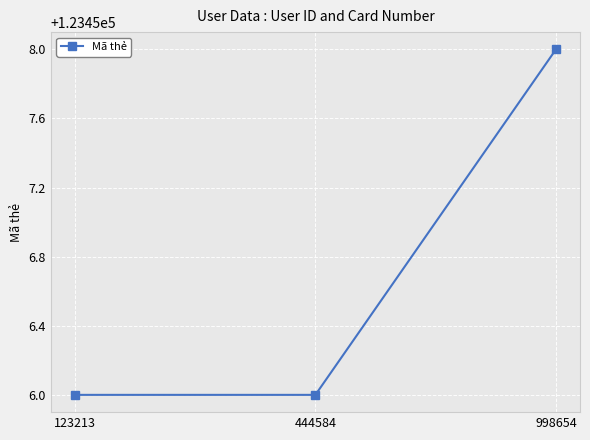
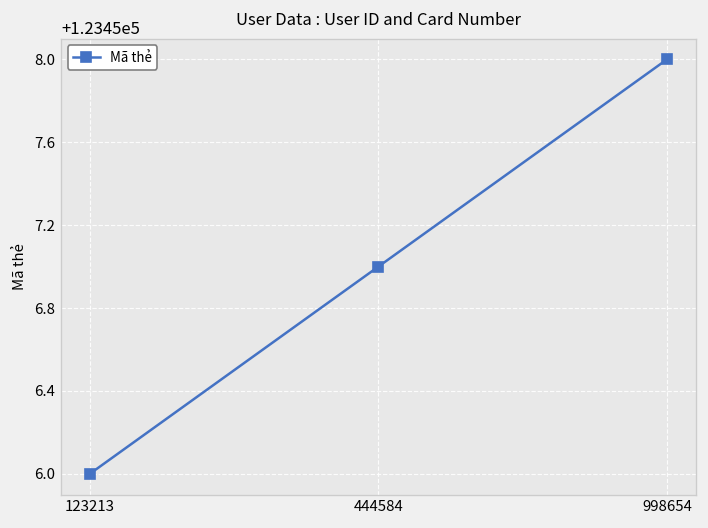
444584: 123456 -> 123457
